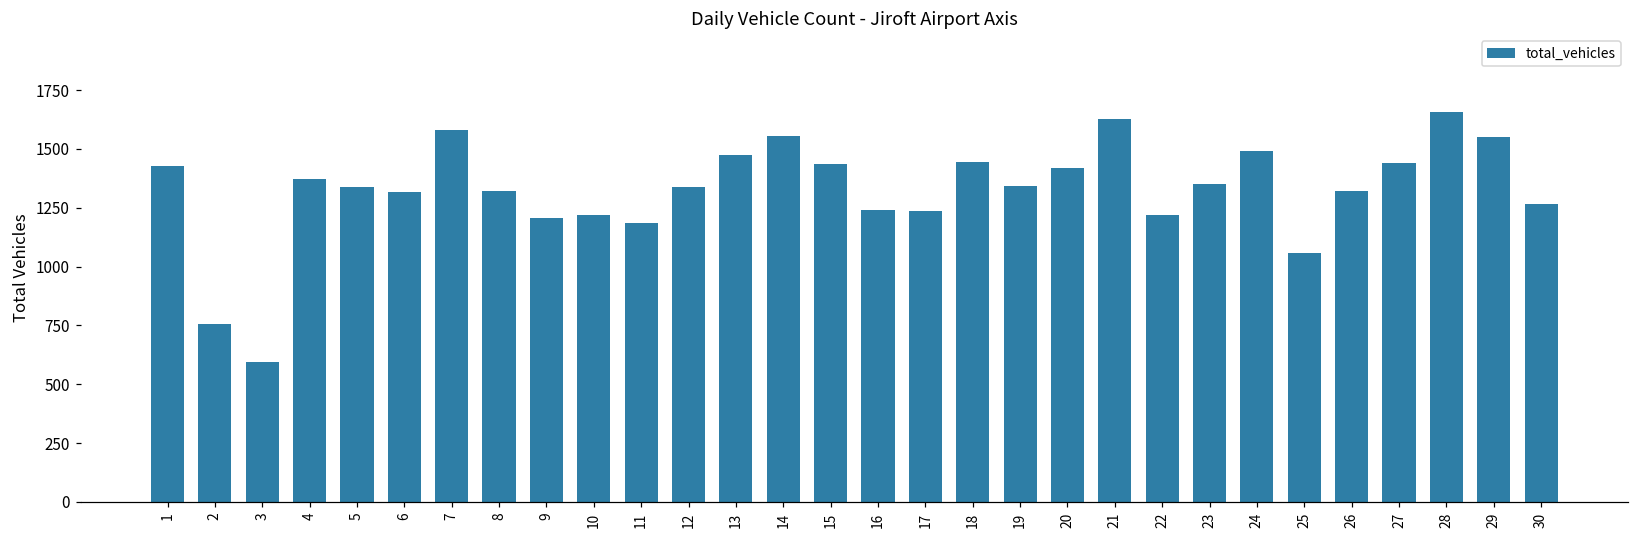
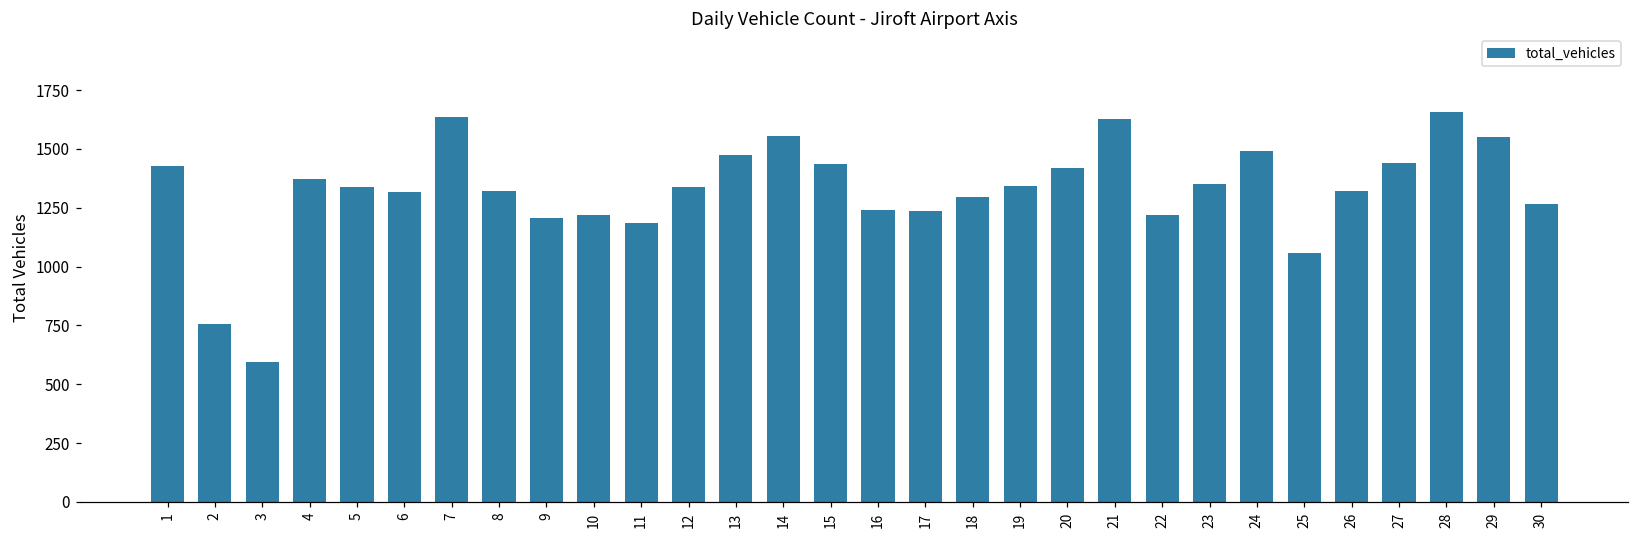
7: 1580 -> 1640
18: 1440 -> 1300
